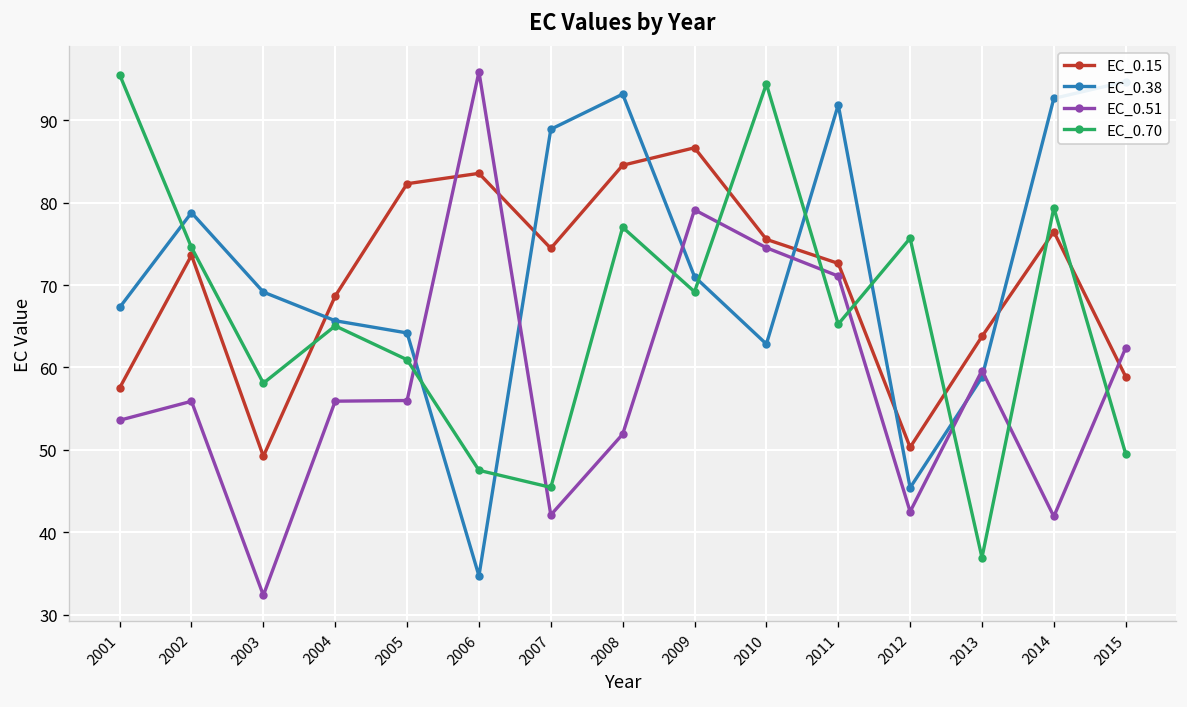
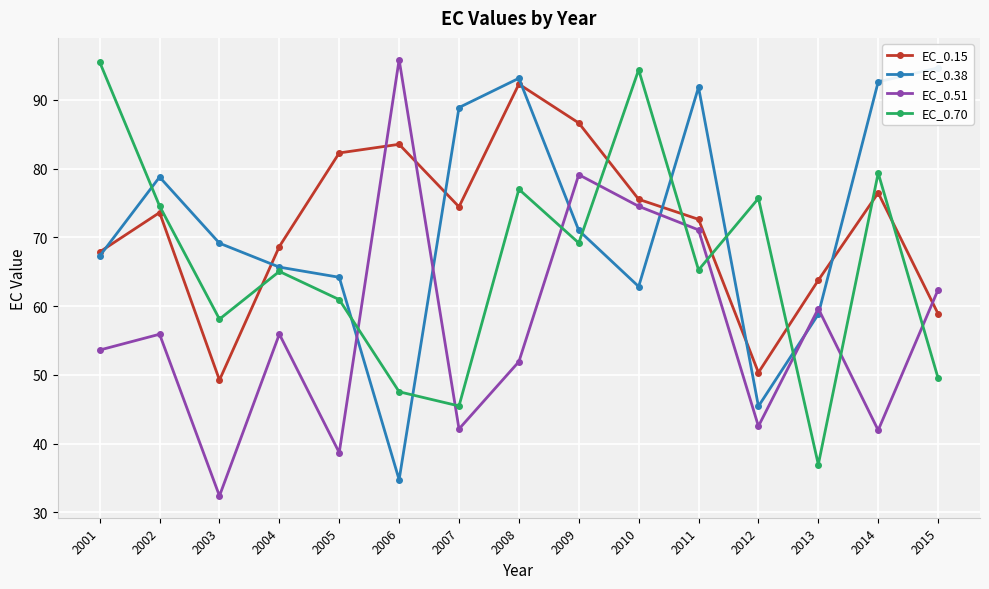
EC_0.15, 2001: 58 -> 68
EC_0.51, 2005: 56 -> 39
EC_0.15, 2008: 85 -> 92
